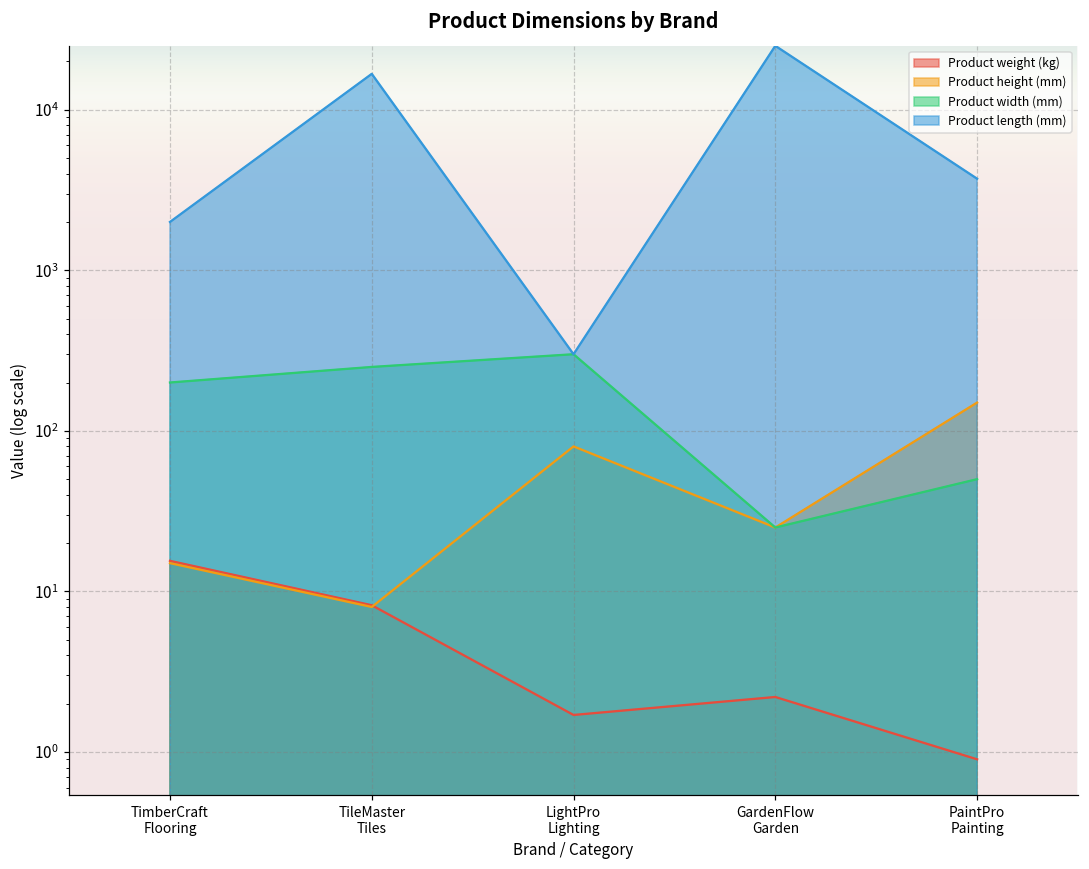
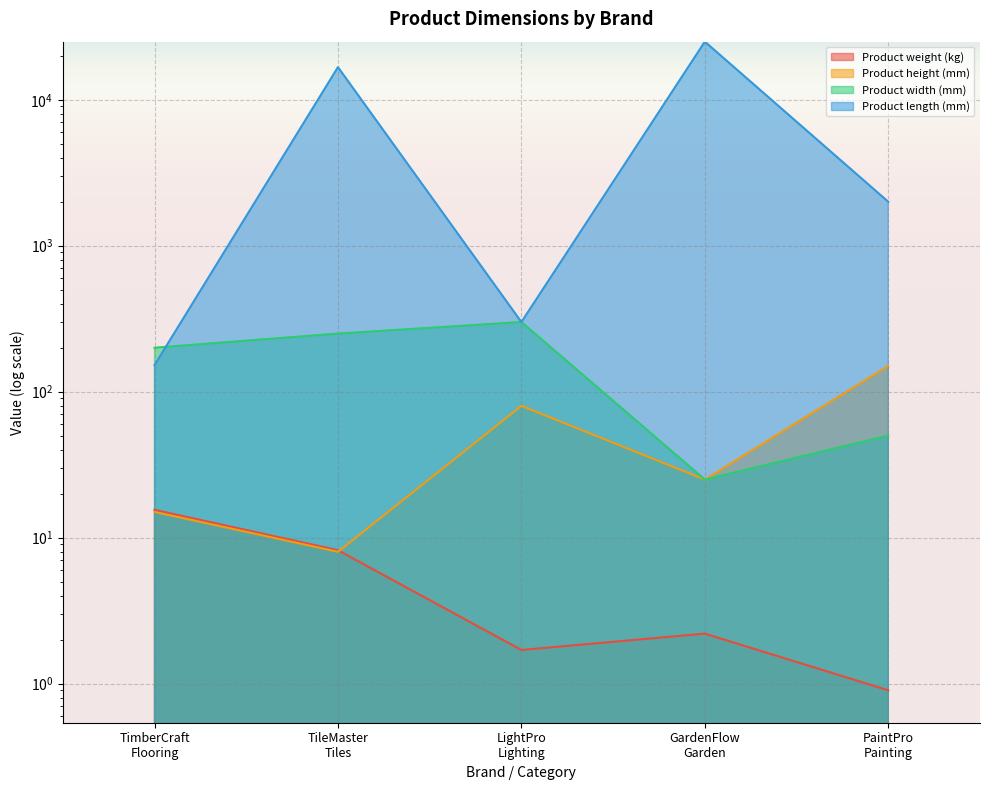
Product length (mm), TimberCraft Flooring: 2000 -> 150
Product length (mm), PaintPro Painting: 3700 -> 2000
